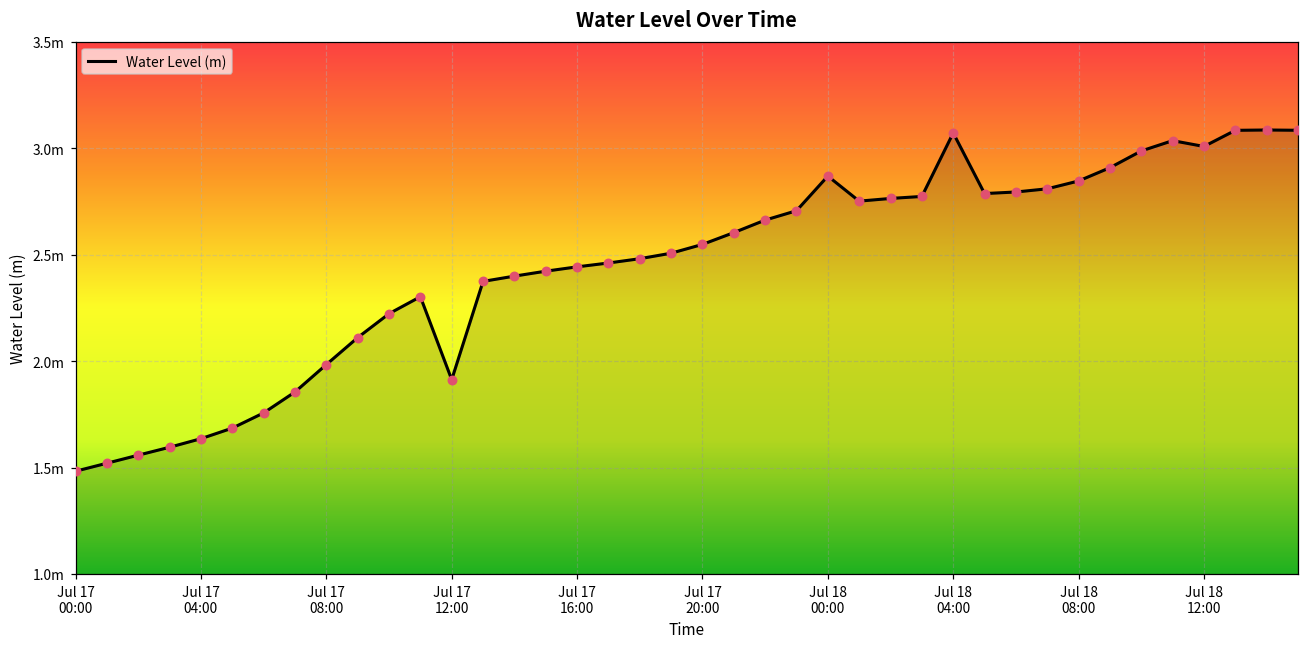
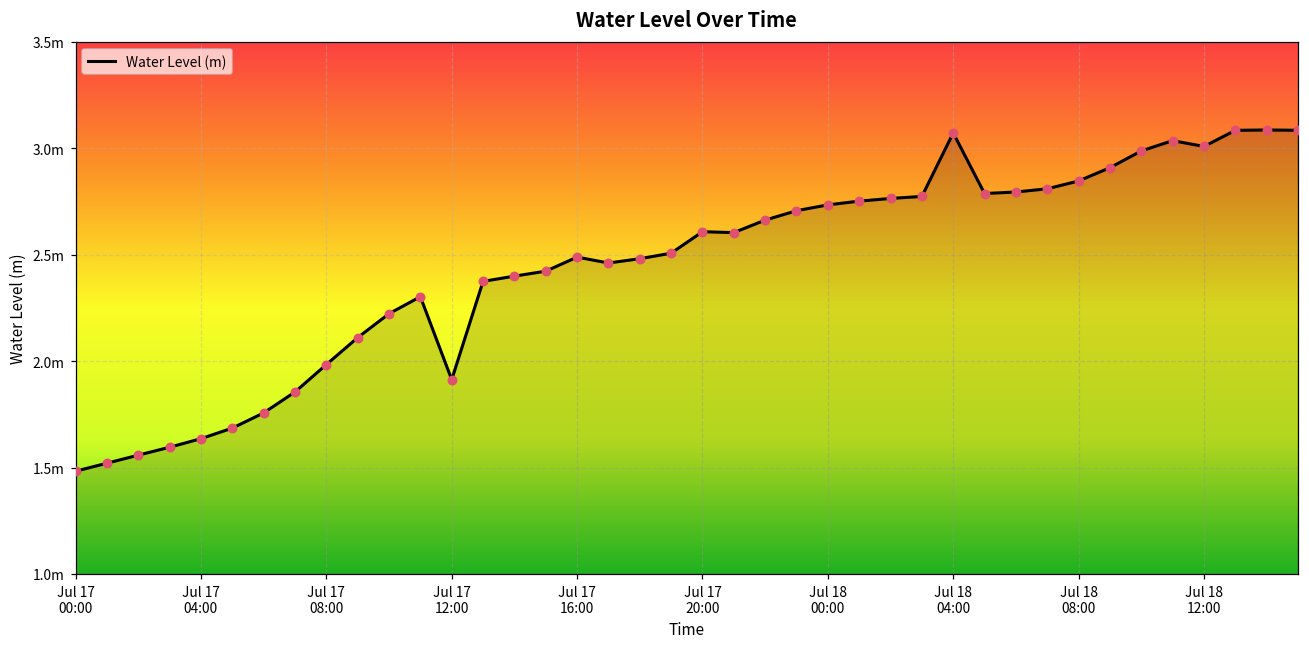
Jul 17 16:00: 2.44m -> 2.49m
Jul 17 20:00: 2.55m -> 2.61m
Jul 18 00:00: 2.87m -> 2.73m
